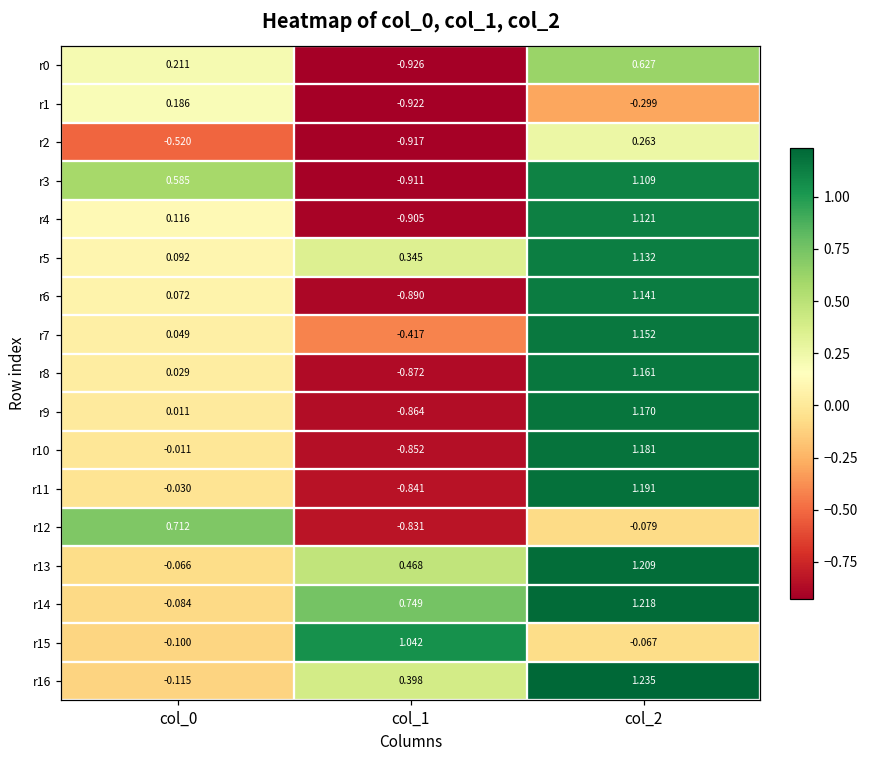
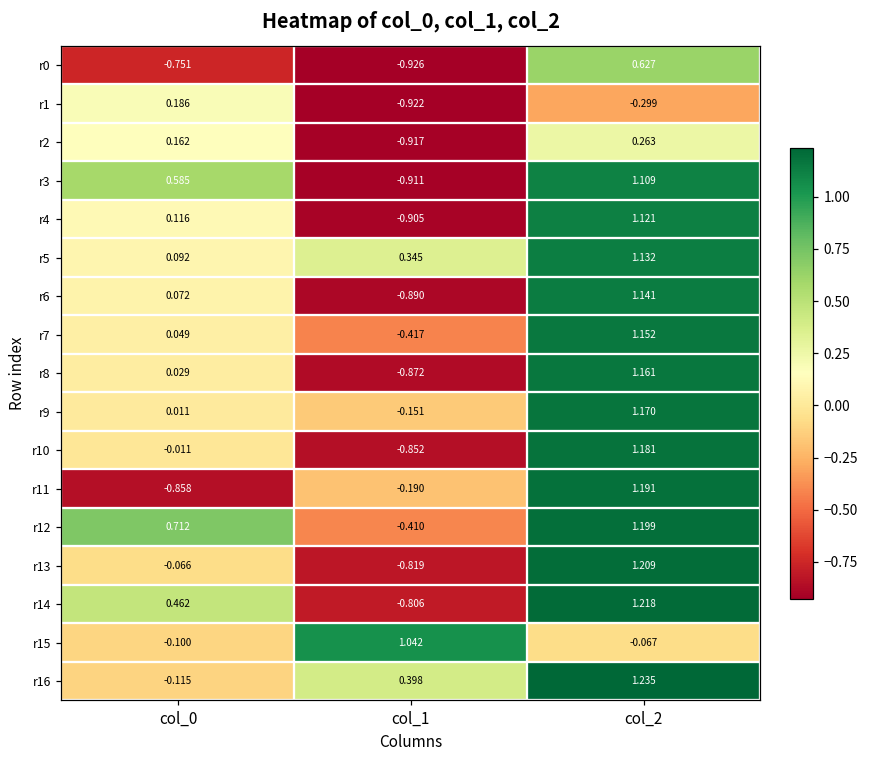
r0, col_0: 0.211 -> -0.751
r2, col_0: -0.520 -> 0.162
r9, col_1: -0.864 -> -0.151
r11, col_0: -0.030 -> -0.858
r11, col_1: -0.841 -> -0.190
r12, col_1: -0.831 -> -0.410
r12, col_2: -0.079 -> 1.199
r13, col_1: 0.468 -> -0.819
r14, col_0: -0.084 -> 0.462
r14, col_1: 0.749 -> -0.806
